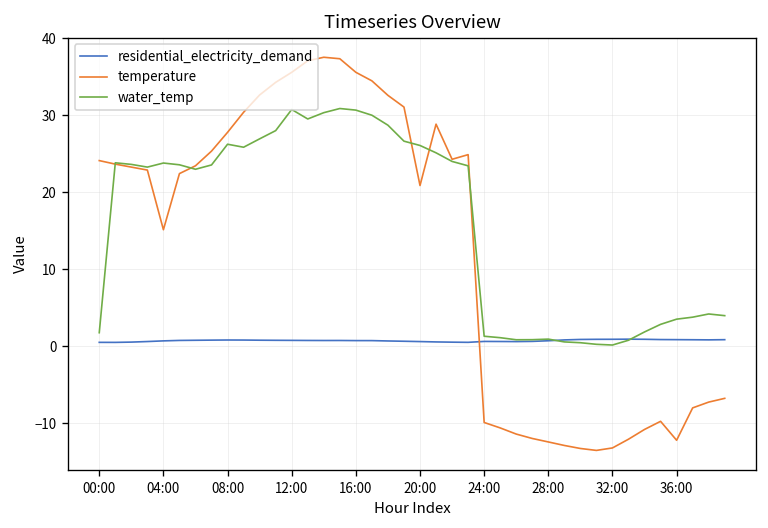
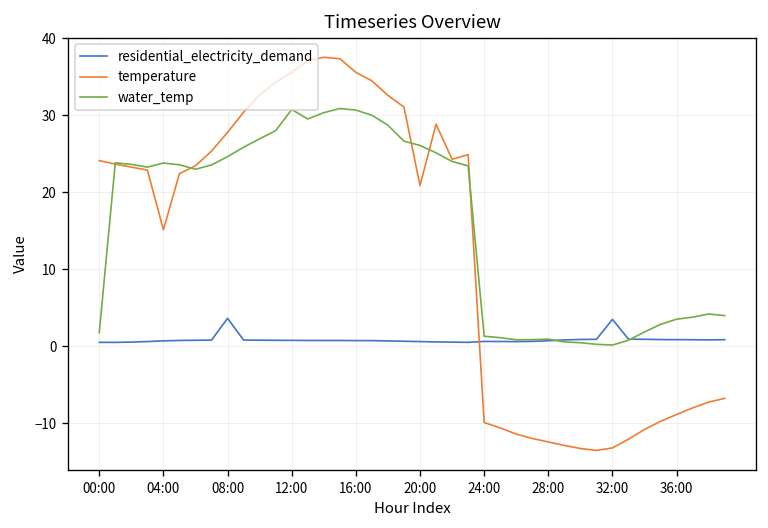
residential_electricity_demand, 08:00: 1 -> 4
water_temp, 08:00: 26 -> 25
residential_electricity_demand, 32:00: 1 -> 3
temperature, 36:00: -12 -> -9
